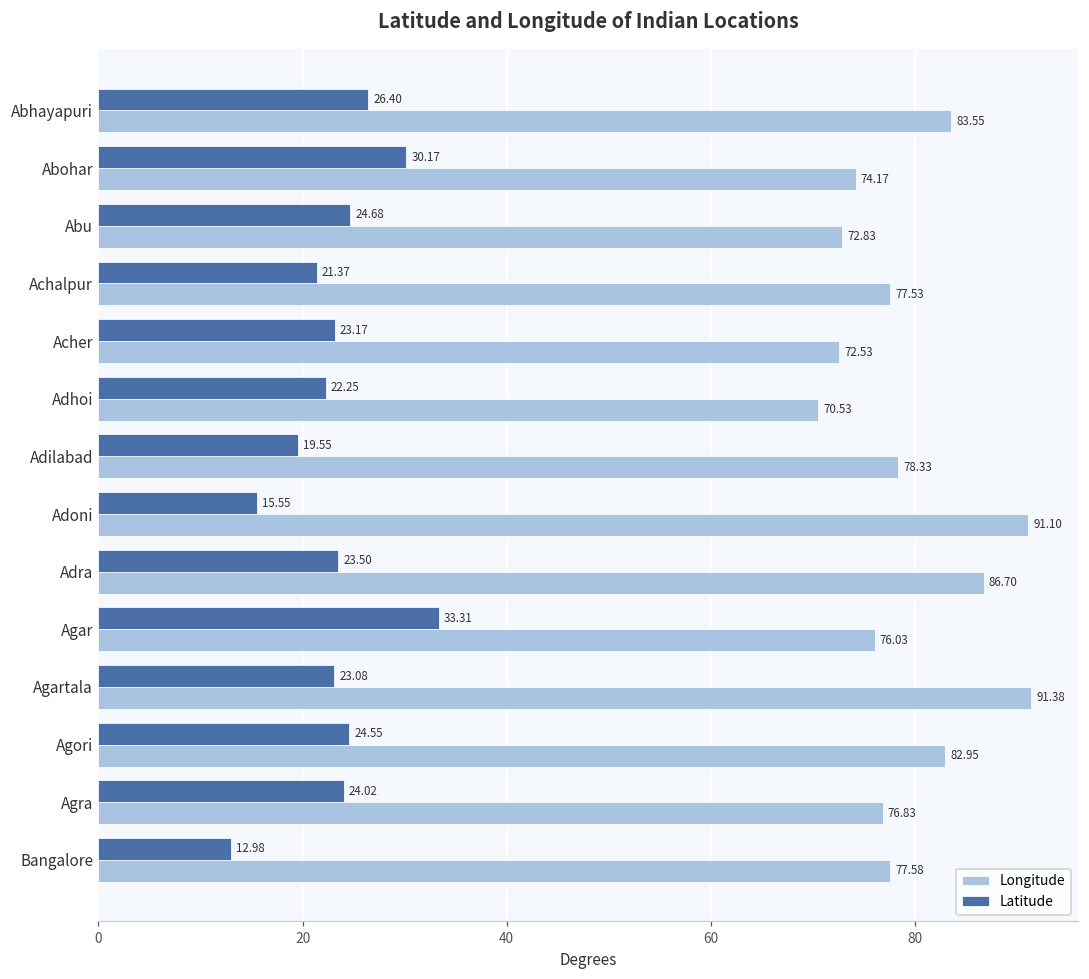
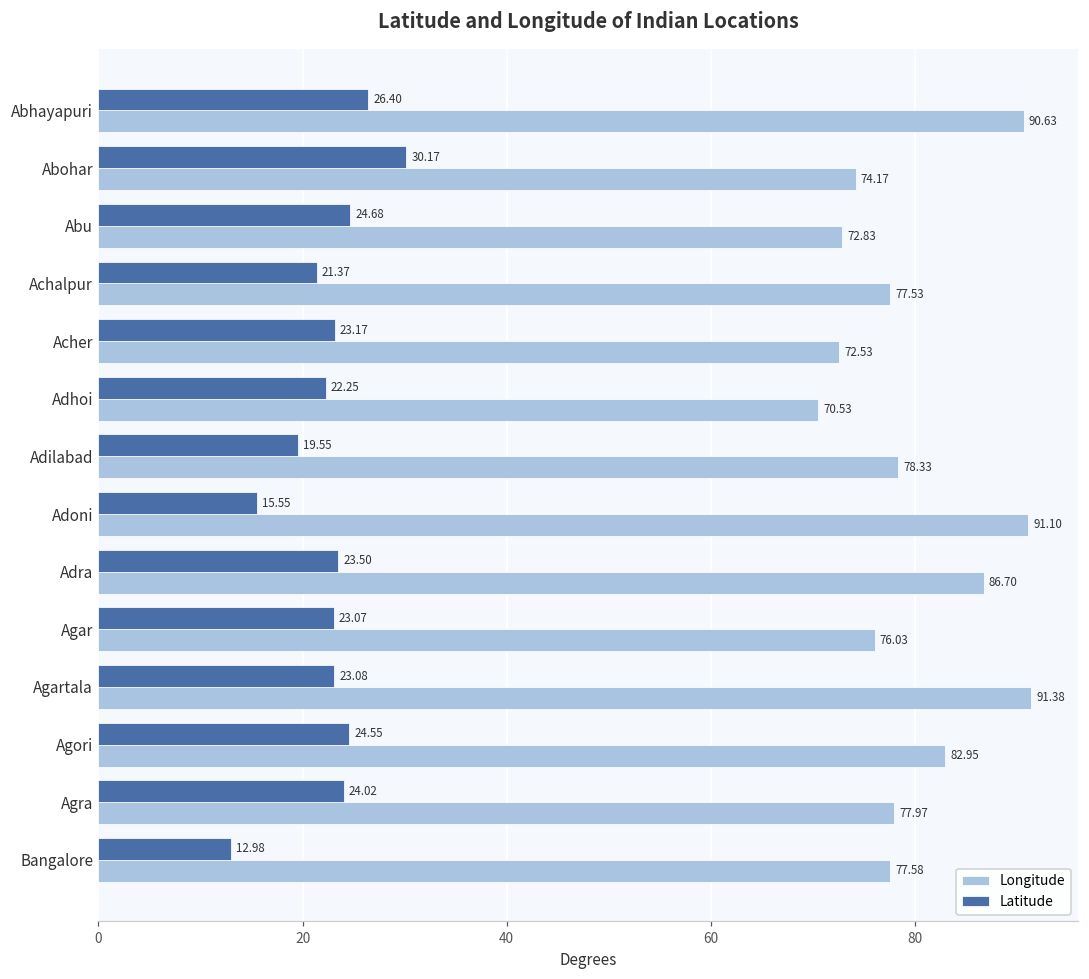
Longitude, Abhayapuri: 83.55 -> 90.63
Latitude, Agar: 33.31 -> 23.07
Longitude, Agra: 76.83 -> 77.97
